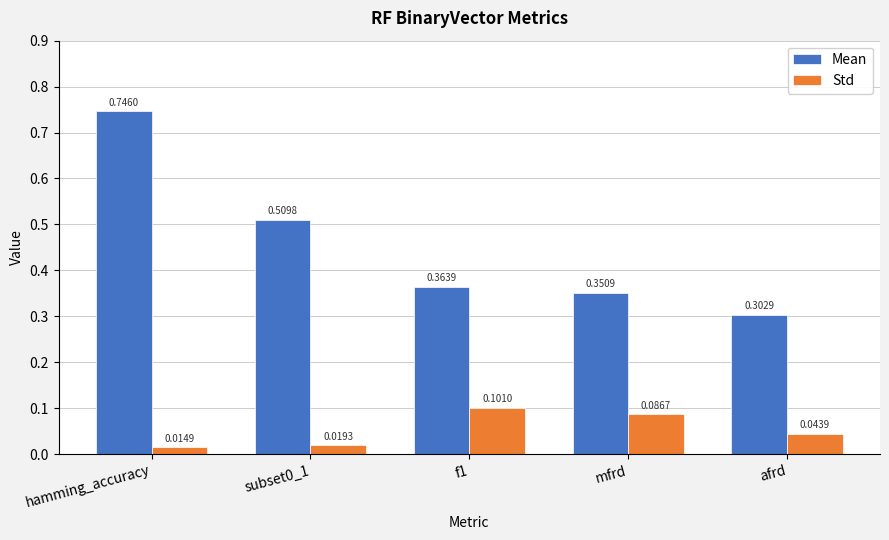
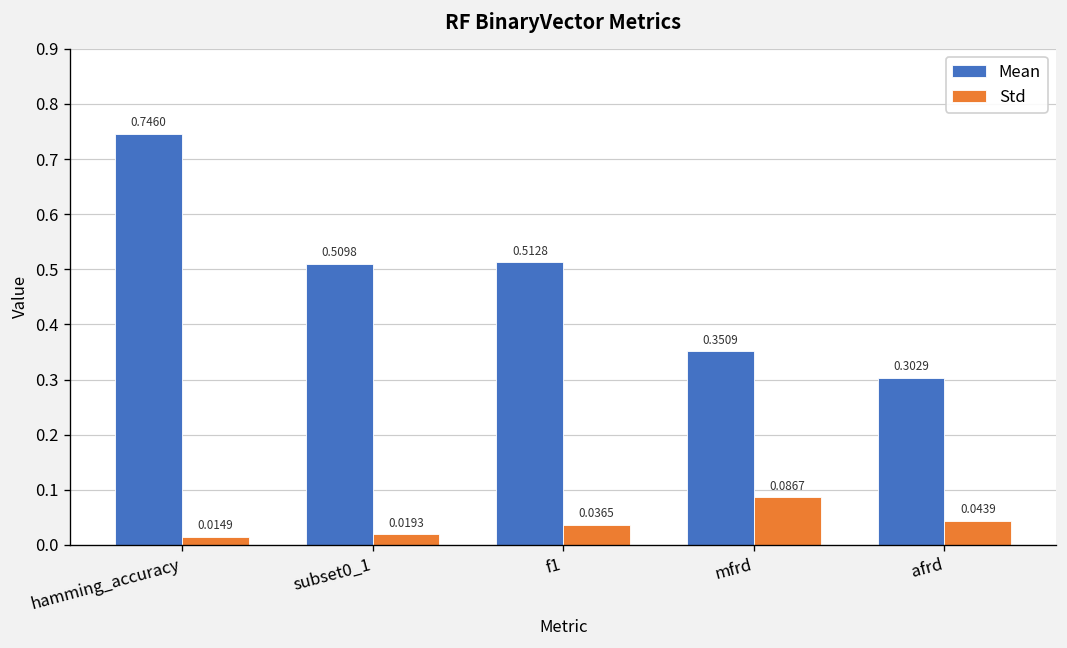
Mean, f1: 0.3639 -> 0.5128
Std, f1: 0.1010 -> 0.0365
